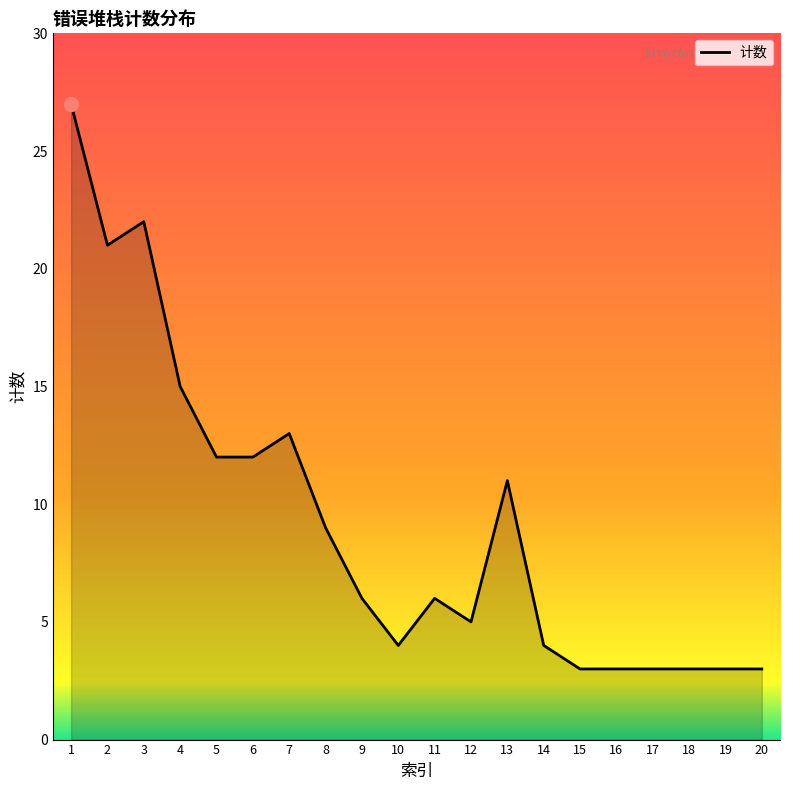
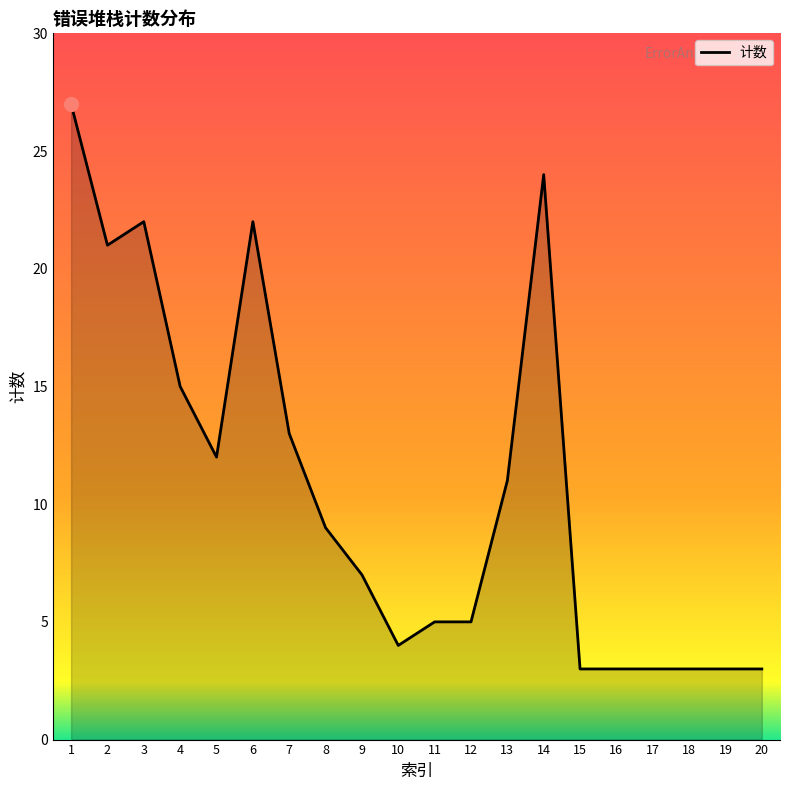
计数, 6: 12 -> 22
计数, 9: 6 -> 7
计数, 11: 6 -> 5
计数, 14: 4 -> 24
